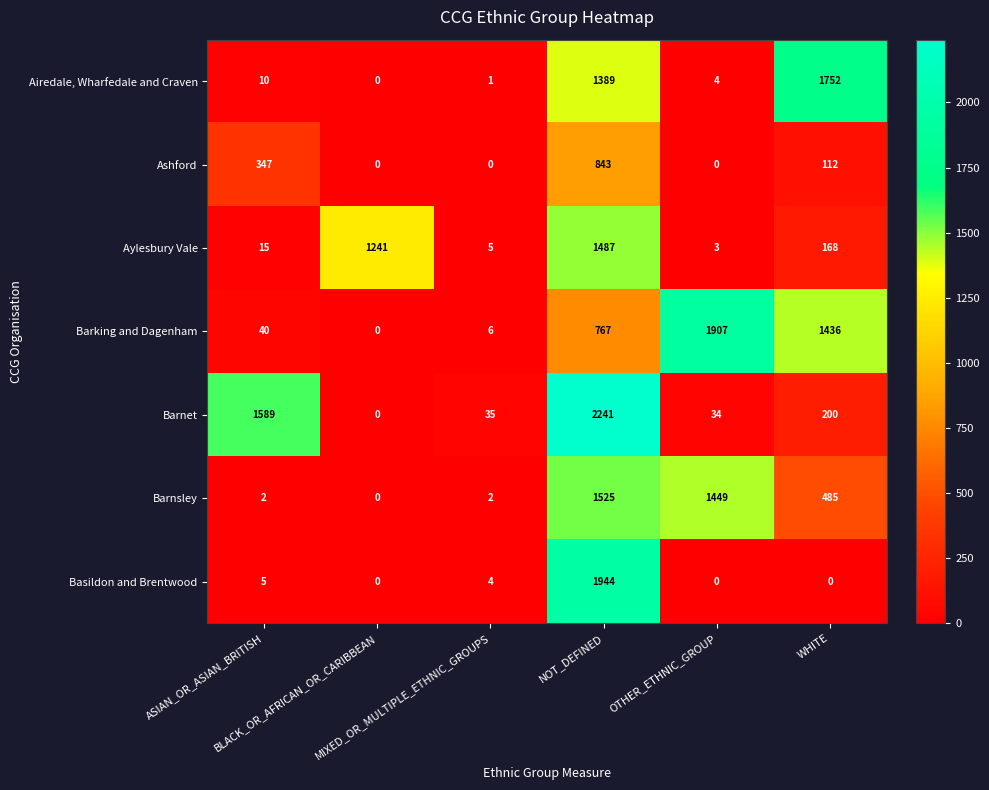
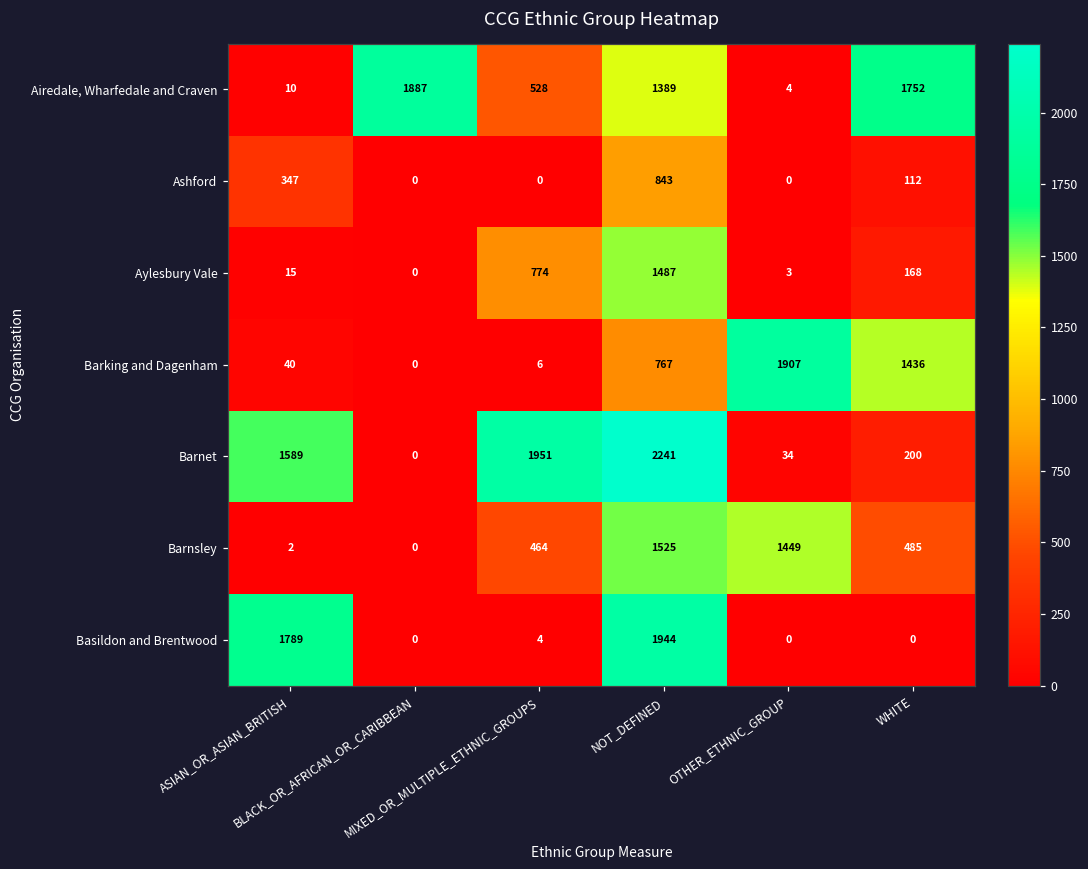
Airedale, Wharfedale and Craven, BLACK_OR_AFRICAN_OR_CARIBBEAN: 0 -> 1887
Airedale, Wharfedale and Craven, MIXED_OR_MULTIPLE_ETHNIC_GROUPS: 1 -> 528
Aylesbury Vale, BLACK_OR_AFRICAN_OR_CARIBBEAN: 1241 -> 0
Aylesbury Vale, MIXED_OR_MULTIPLE_ETHNIC_GROUPS: 5 -> 774
Barnet, MIXED_OR_MULTIPLE_ETHNIC_GROUPS: 35 -> 1951
Barnsley, MIXED_OR_MULTIPLE_ETHNIC_GROUPS: 2 -> 464
Basildon and Brentwood, ASIAN_OR_ASIAN_BRITISH: 5 -> 1789
